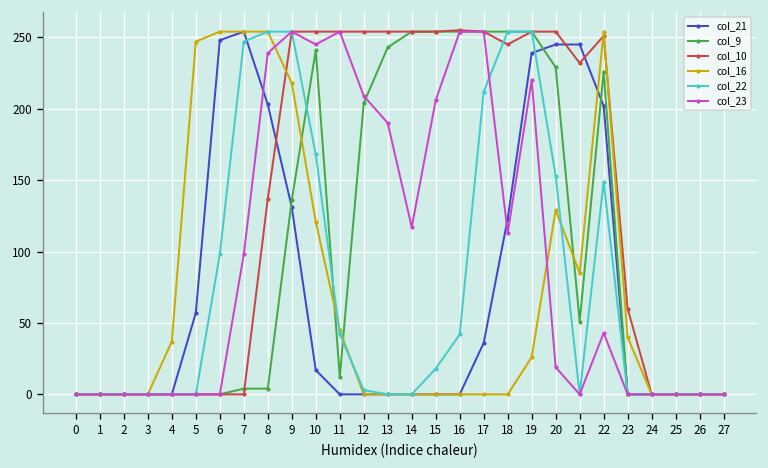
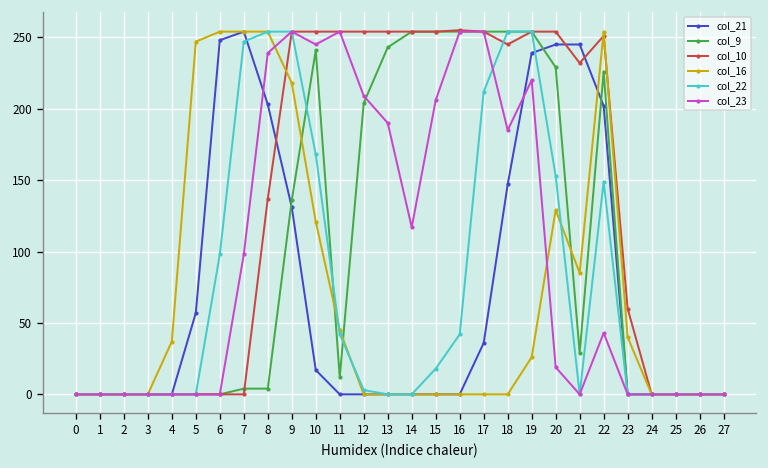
col_21, 18: 123 -> 147
col_23, 18: 113 -> 185
col_9, 21: 51 -> 29
